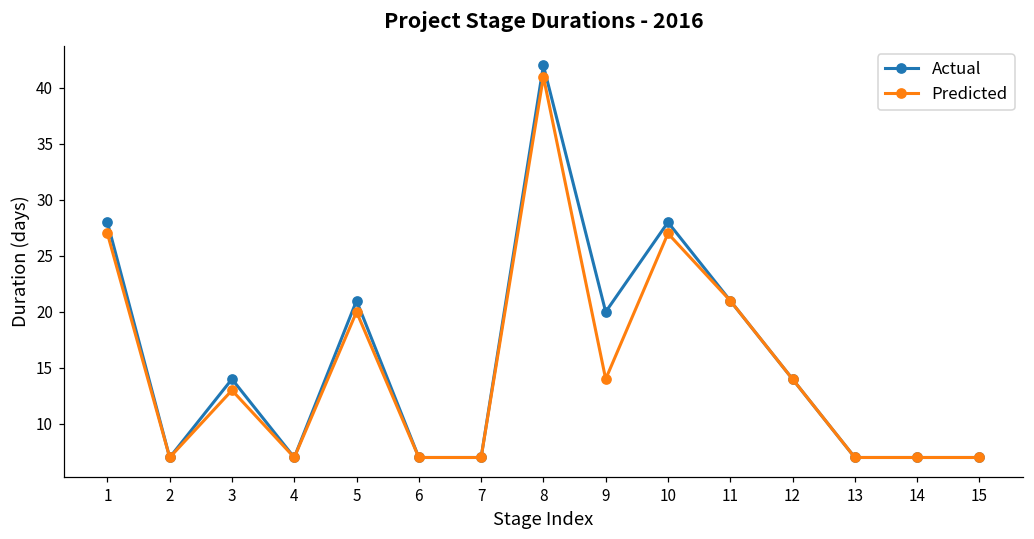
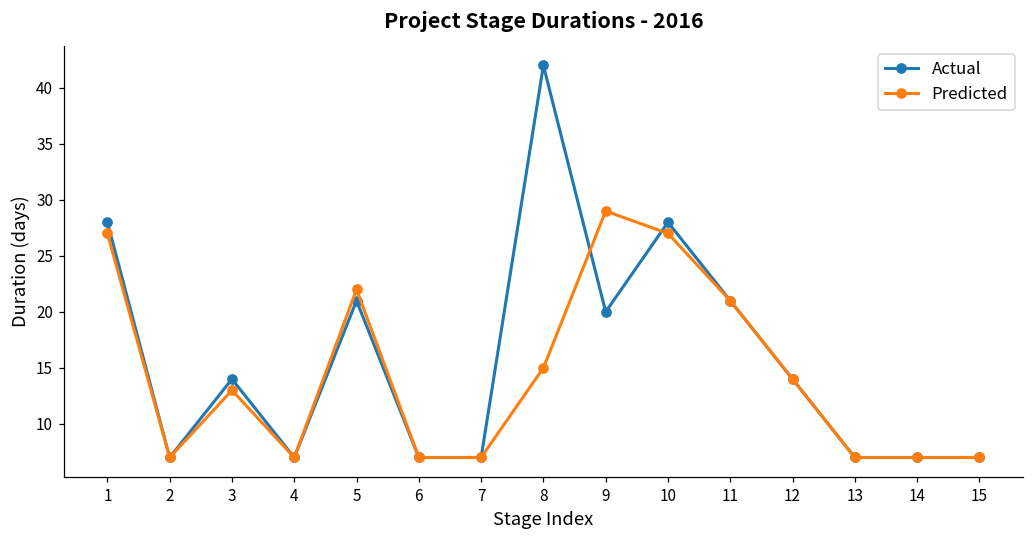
Predicted, 5: 20 -> 22
Predicted, 8: 41 -> 15
Predicted, 9: 14 -> 29
